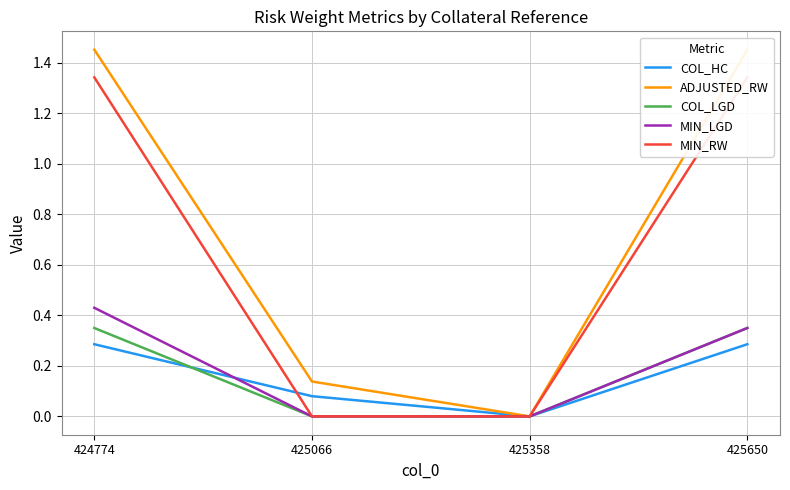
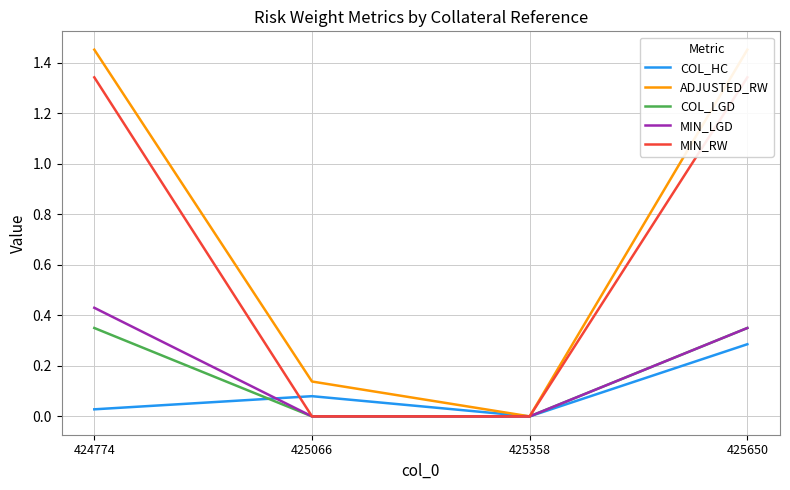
COL_HC, 424774: 0.29 -> 0.03
